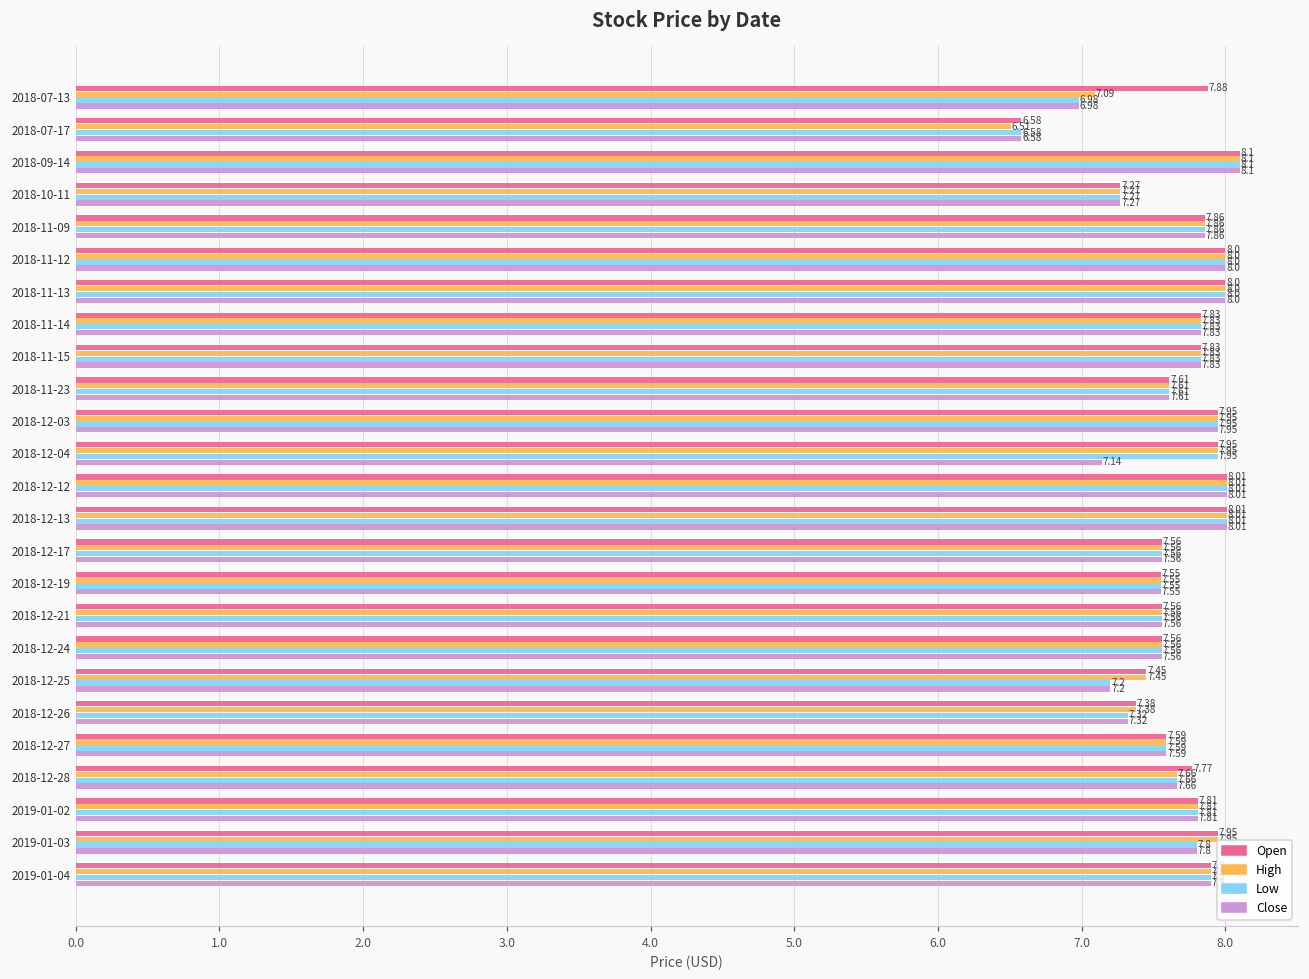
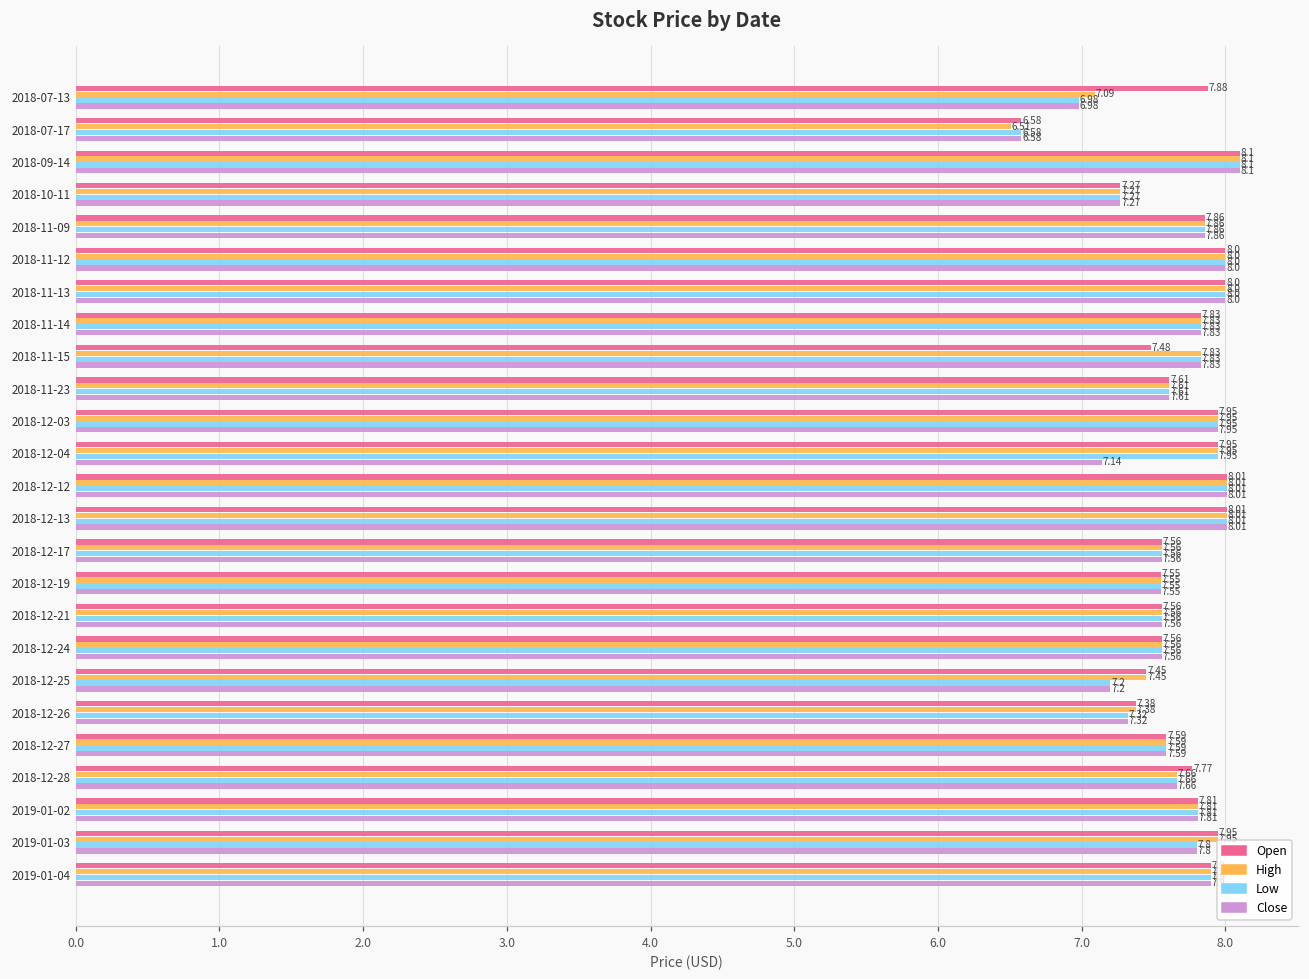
Open, 2018-11-15: 7.83 -> 7.48
